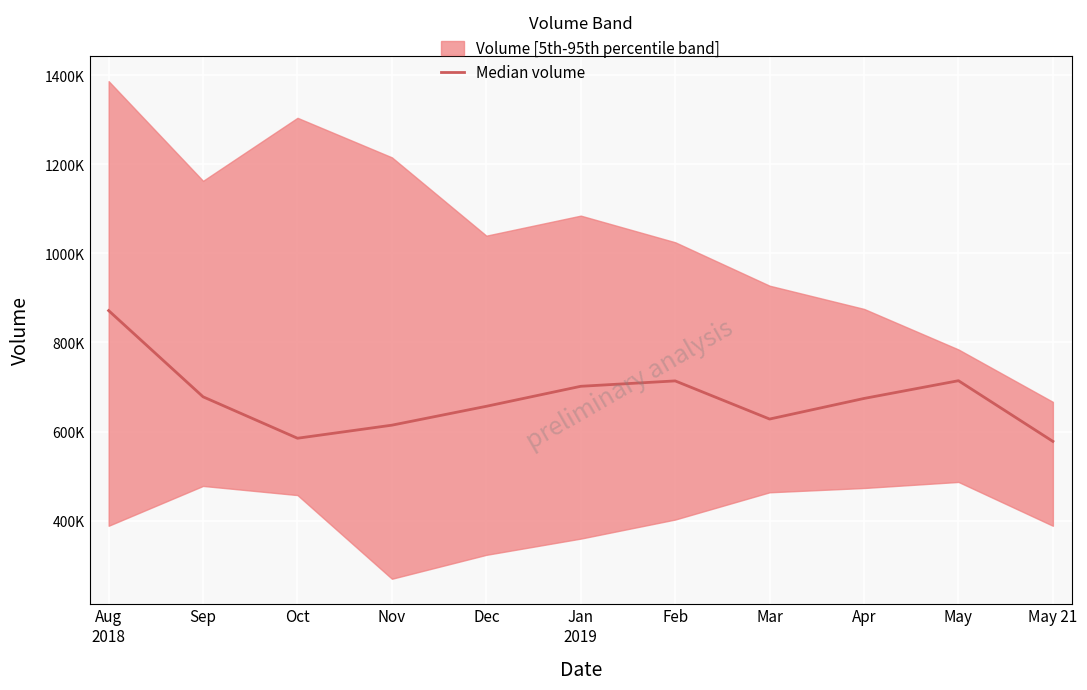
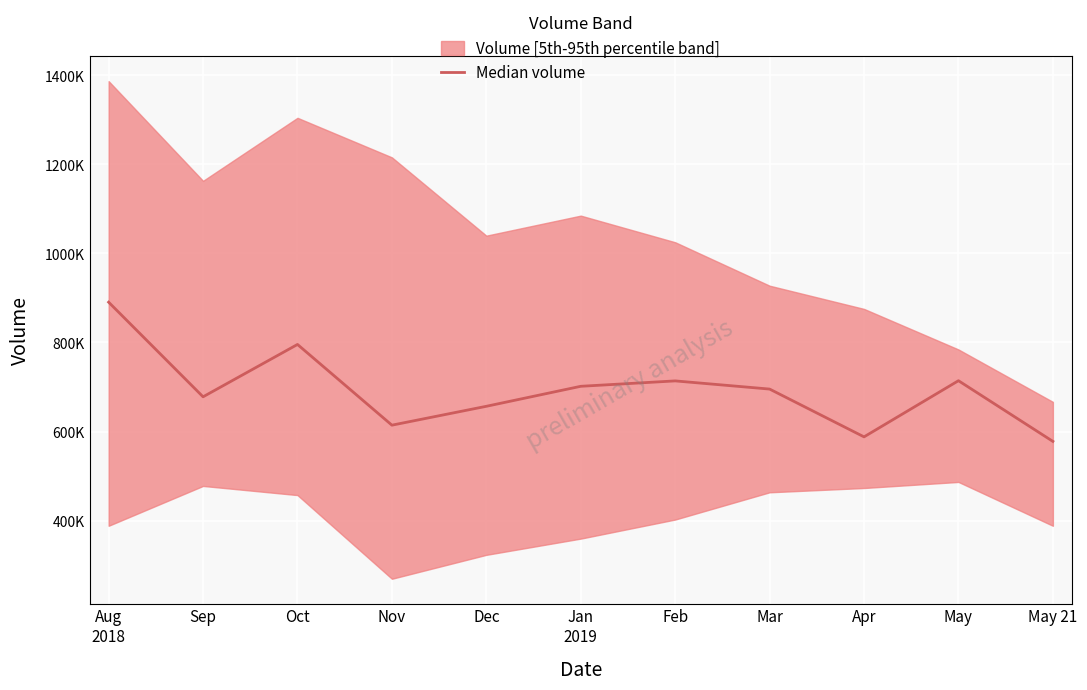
Median volume, Aug 2018: 870000 -> 890000
Median volume, Oct: 580000 -> 800000
Median volume, Mar: 630000 -> 700000
Median volume, Apr: 670000 -> 590000
